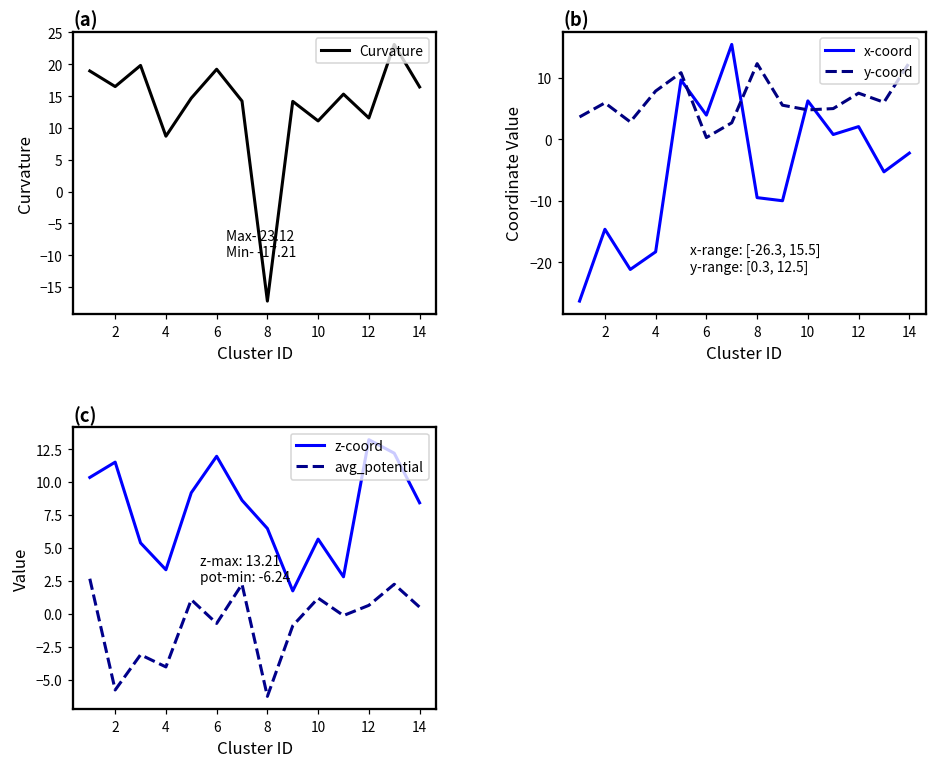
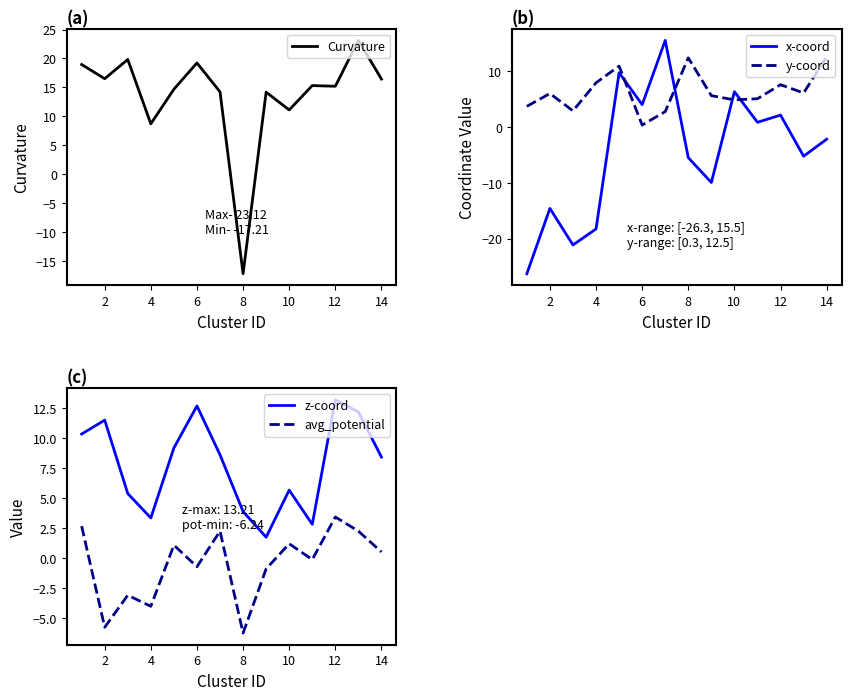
(a), 12: 12 -> 15
(b), x-coord, 8: -9 -> -6
(c), z-coord, 6: 12.0 -> 12.7
(c), z-coord, 8: 6.5 -> 3.9
(c), avg_potential, 12: 0.7 -> 3.4
